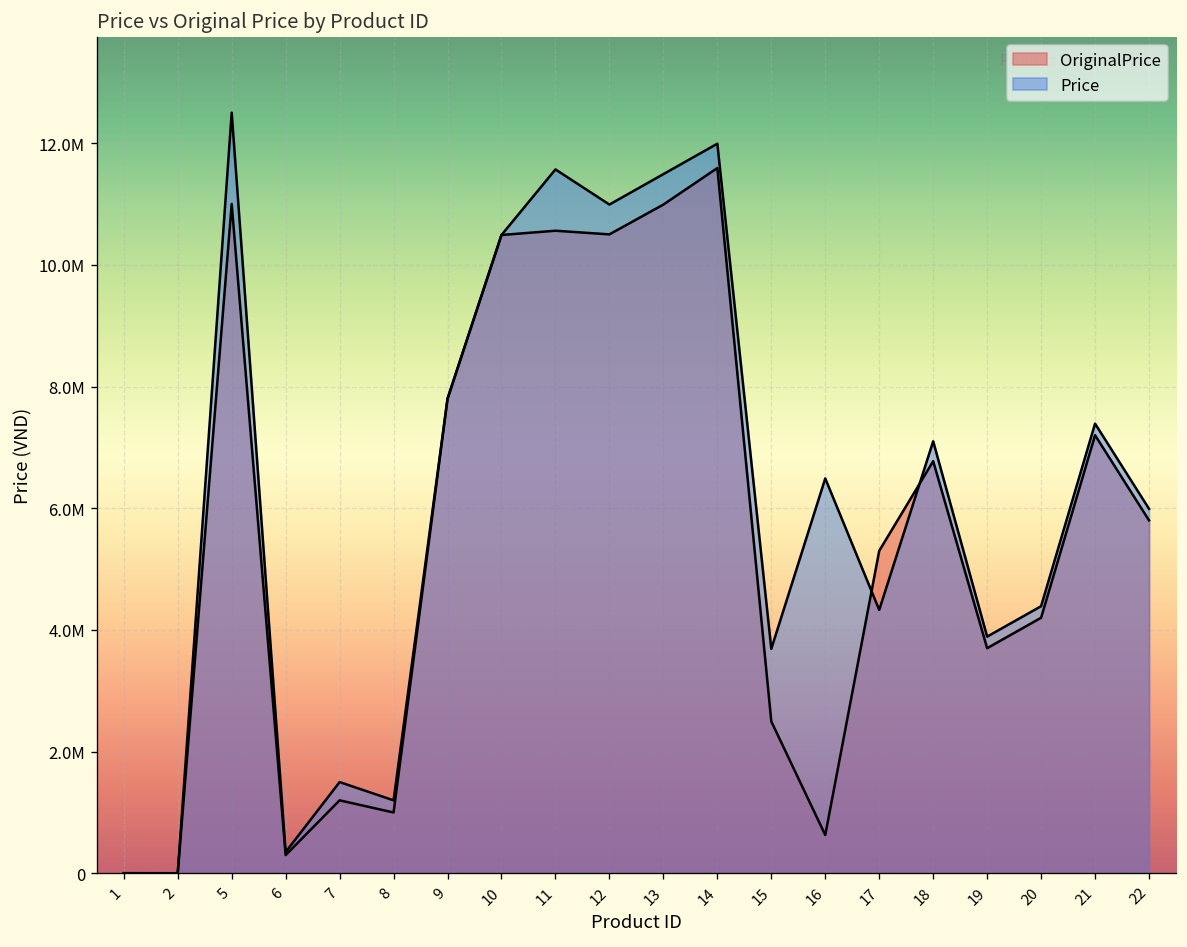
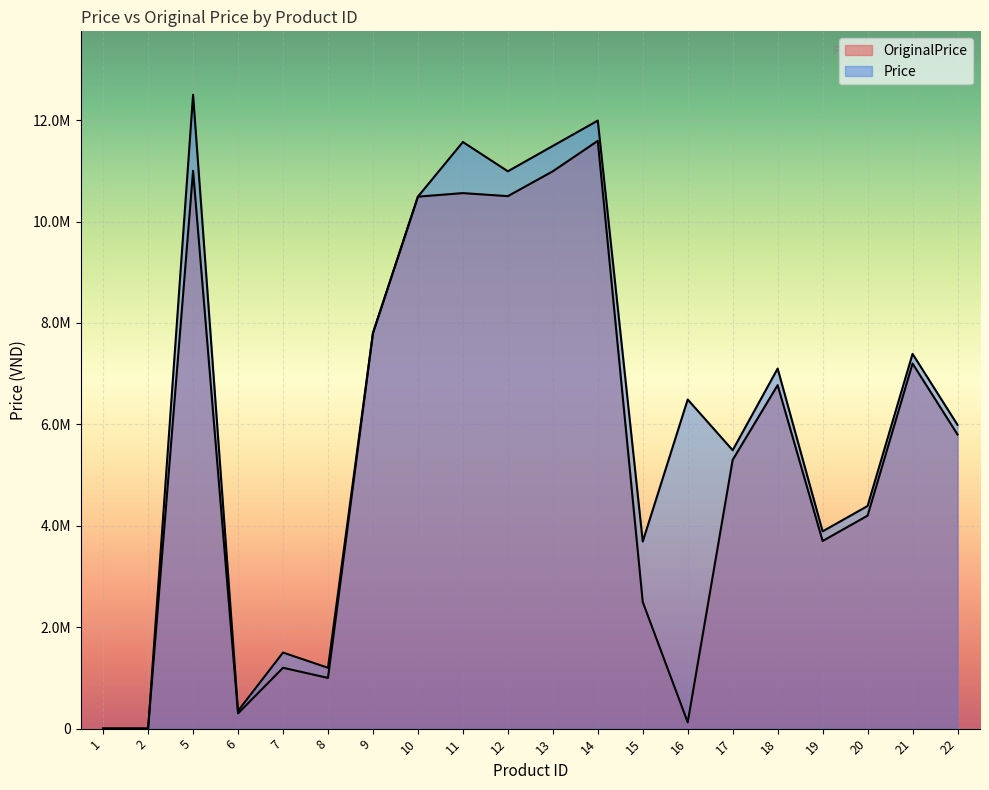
OriginalPrice, 16: 600000 -> 100000
Price, 17: 4300000 -> 5500000
